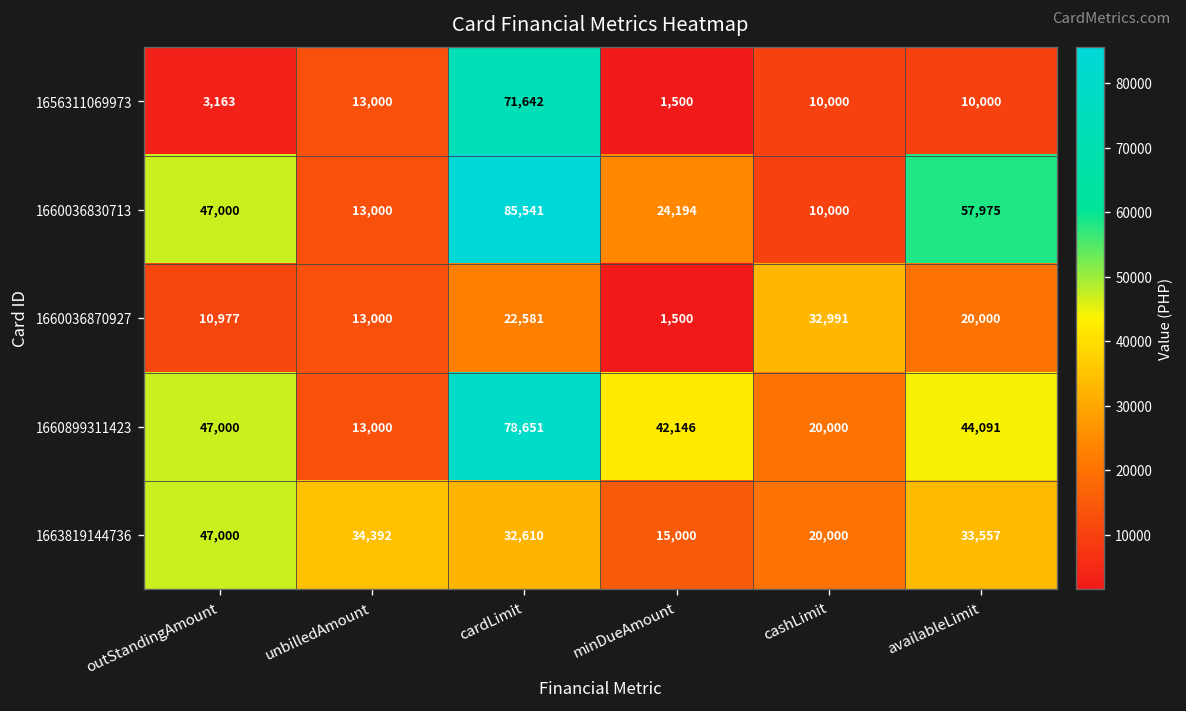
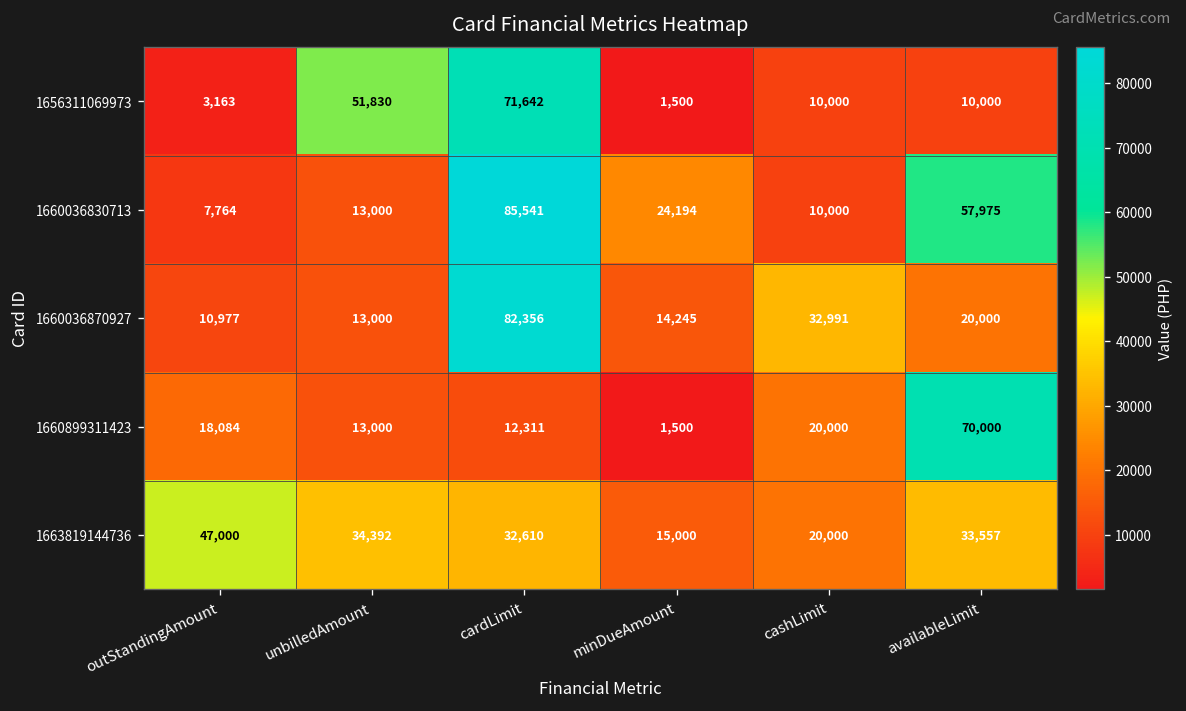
1656311069973, unbilledAmount: 13,000 -> 51,830
1660036830713, outStandingAmount: 47,000 -> 7,764
1660036870927, cardLimit: 22,581 -> 82,356
1660036870927, minDueAmount: 1,500 -> 14,245
1660899311423, outStandingAmount: 47,000 -> 18,084
1660899311423, cardLimit: 78,651 -> 12,311
1660899311423, minDueAmount: 42,146 -> 1,500
1660899311423, availableLimit: 44,091 -> 70,000
